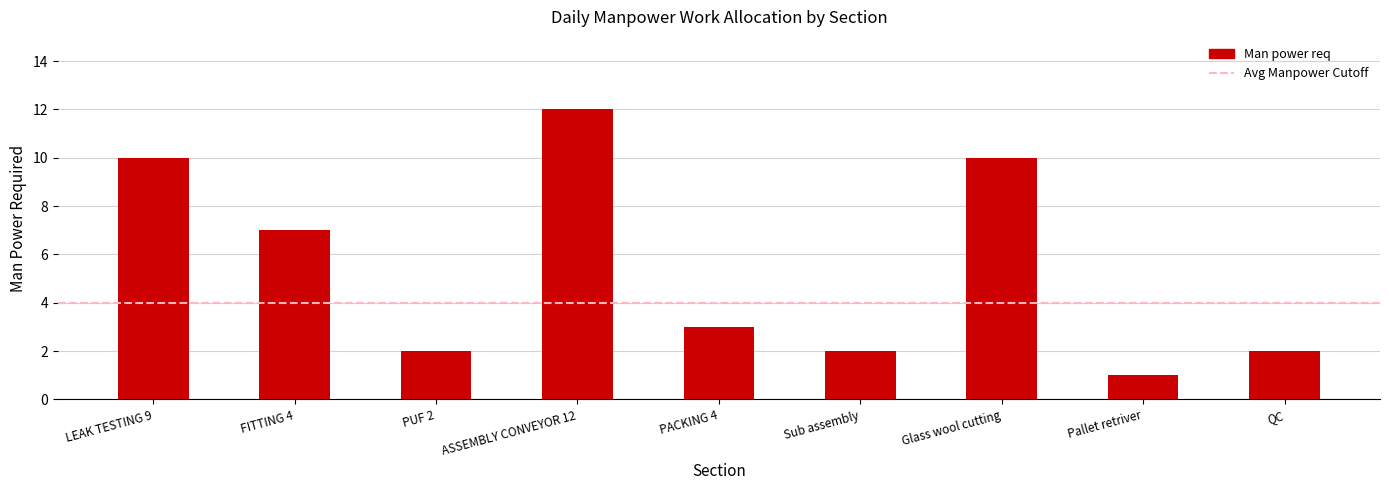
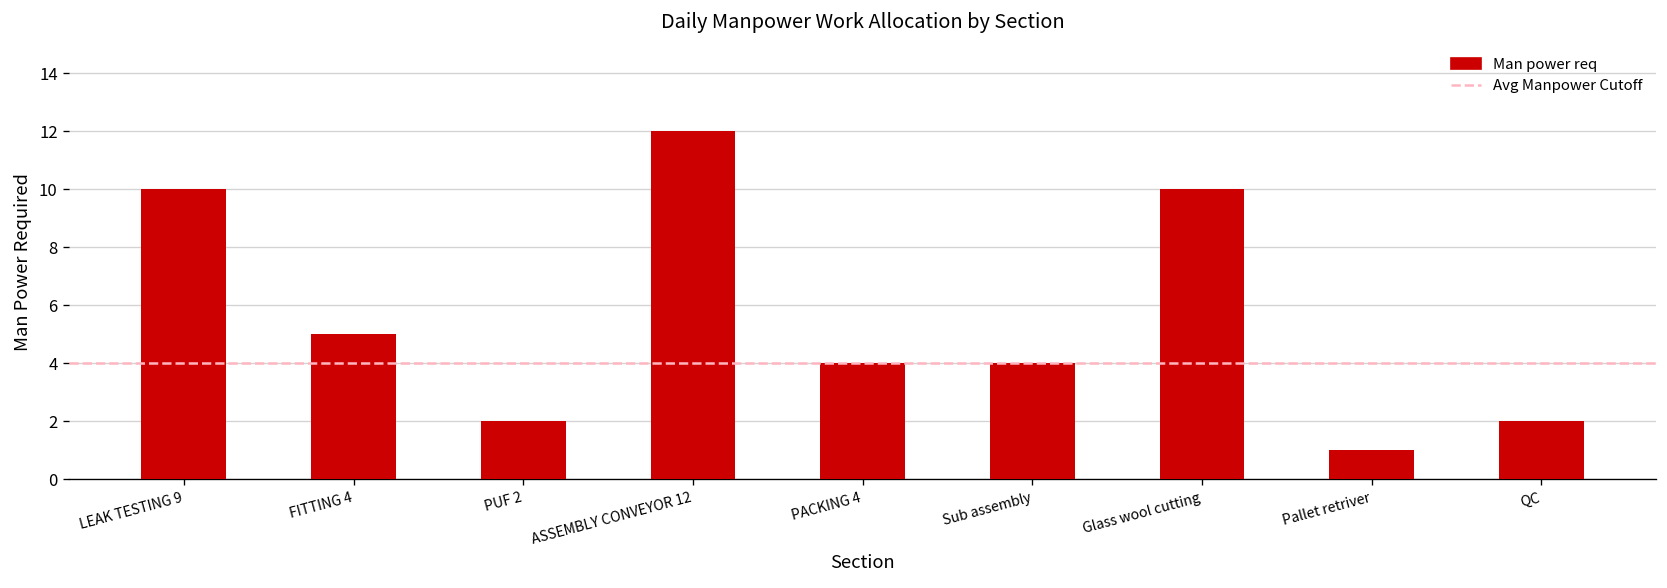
FITTING 4: 7 -> 5
PACKING 4: 3 -> 4
Sub assembly: 2 -> 4
